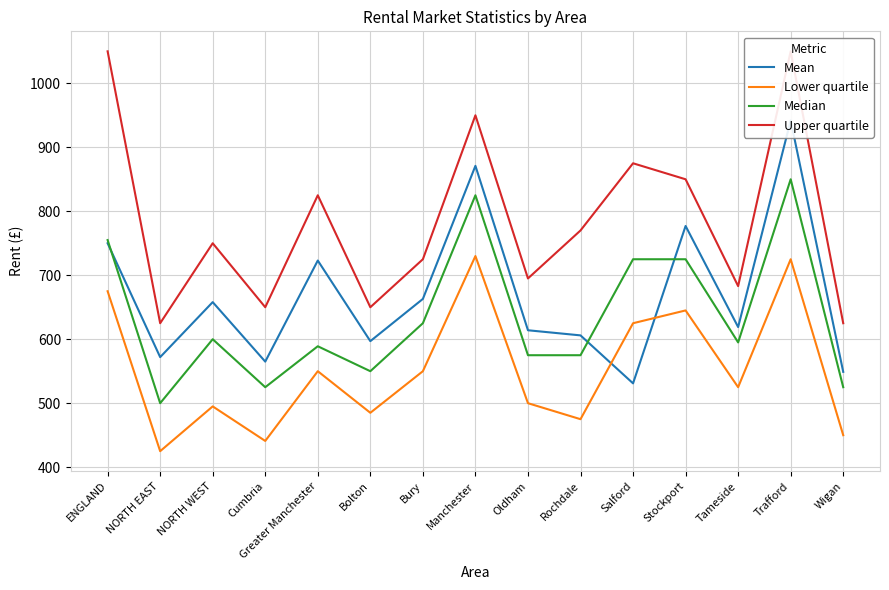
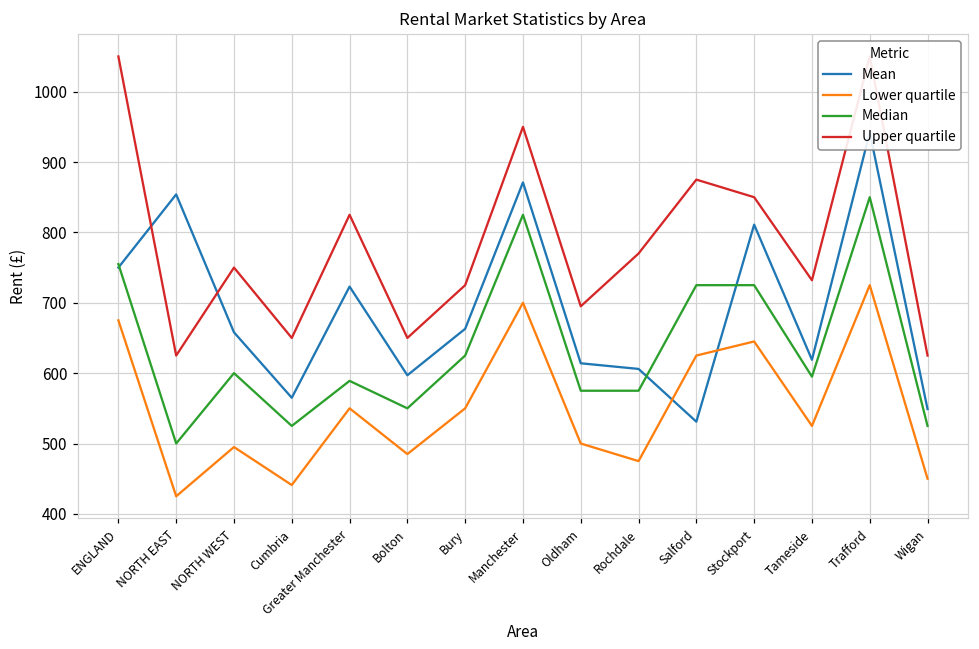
Mean, NORTH EAST: 570 -> 850
Lower quartile, Manchester: 730 -> 700
Mean, Stockport: 780 -> 810
Upper quartile, Tameside: 680 -> 730
